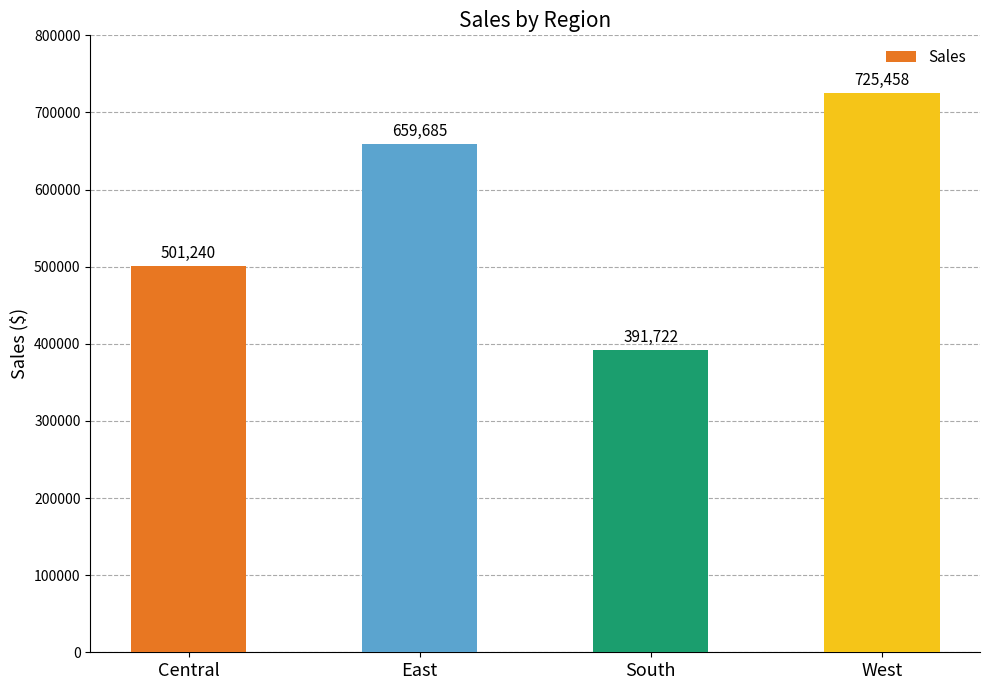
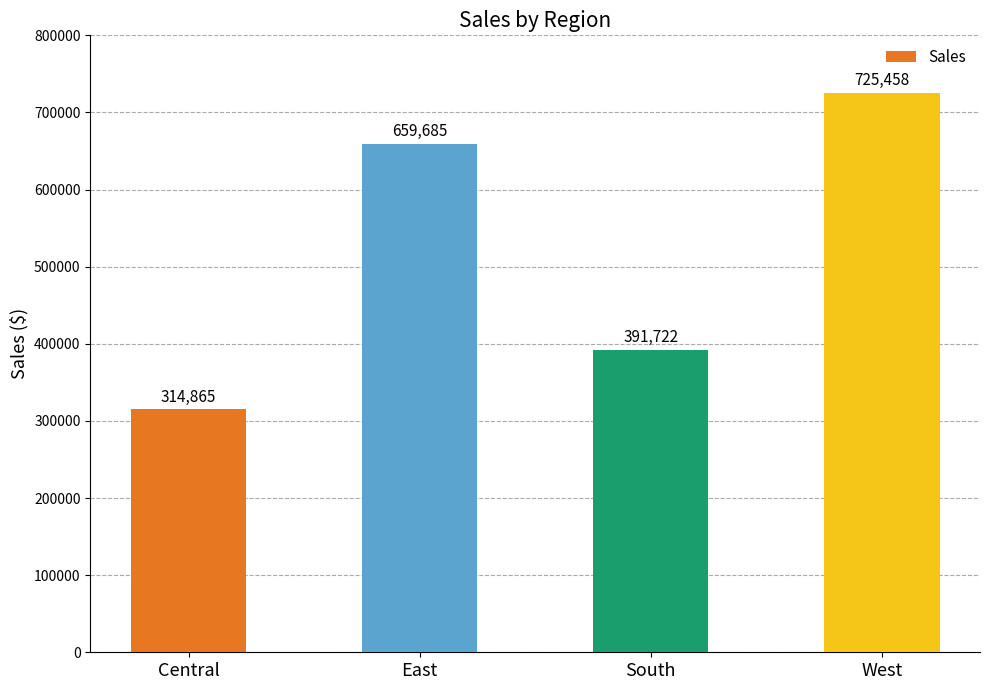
Central: 501,240 -> 314,865
